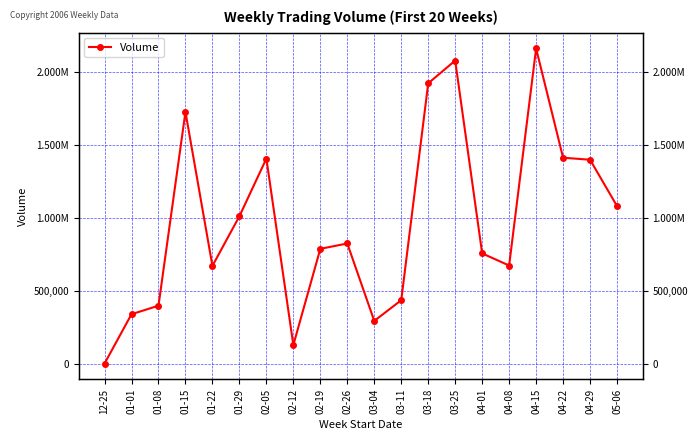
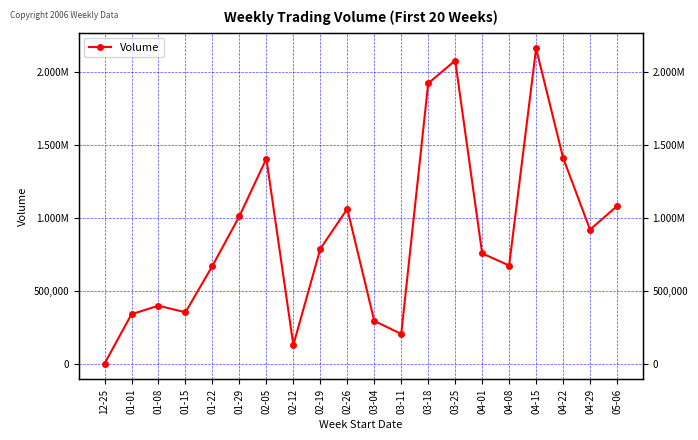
01-15: 1,730,000 -> 350,000
02-26: 820,000 -> 1,060,000
03-11: 440,000 -> 200,000
04-29: 1,400,000 -> 920,000
